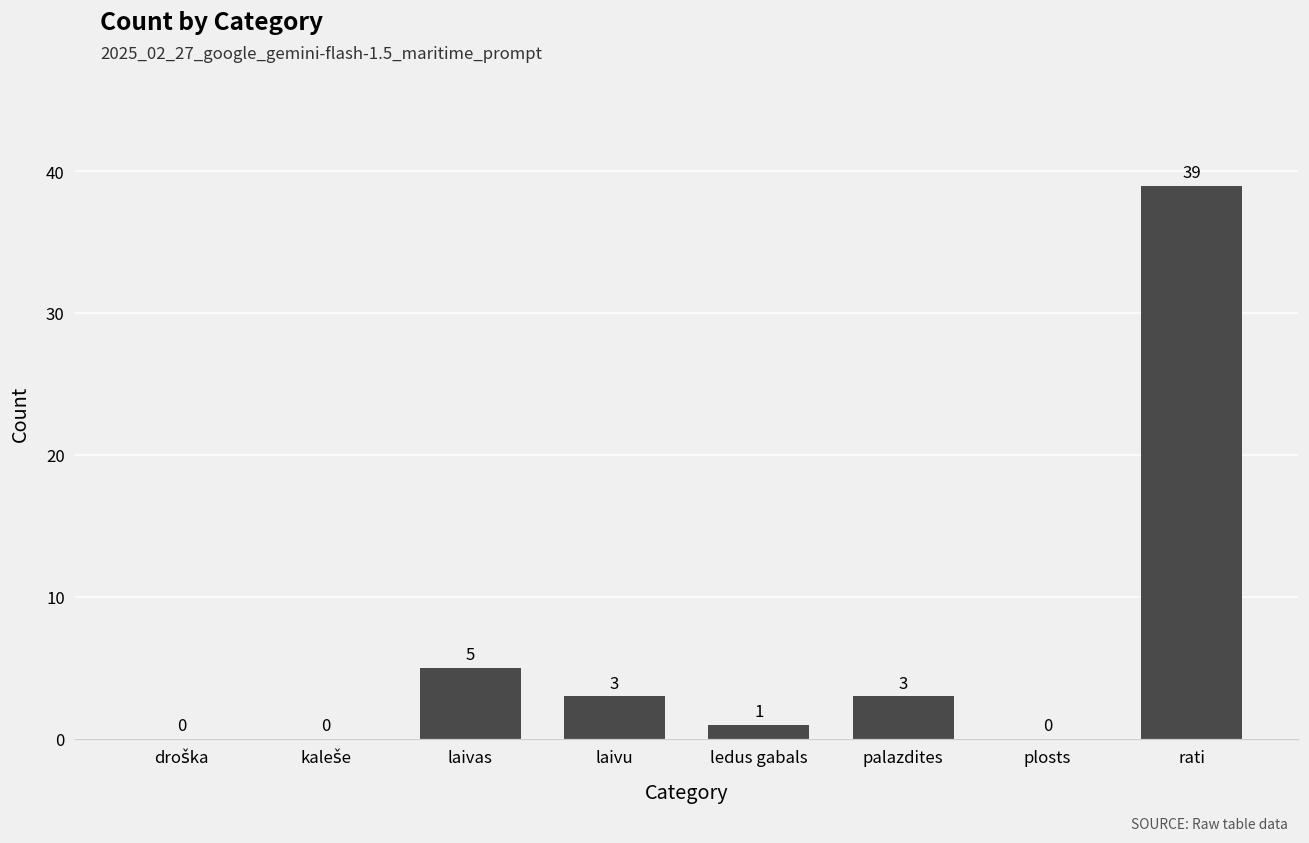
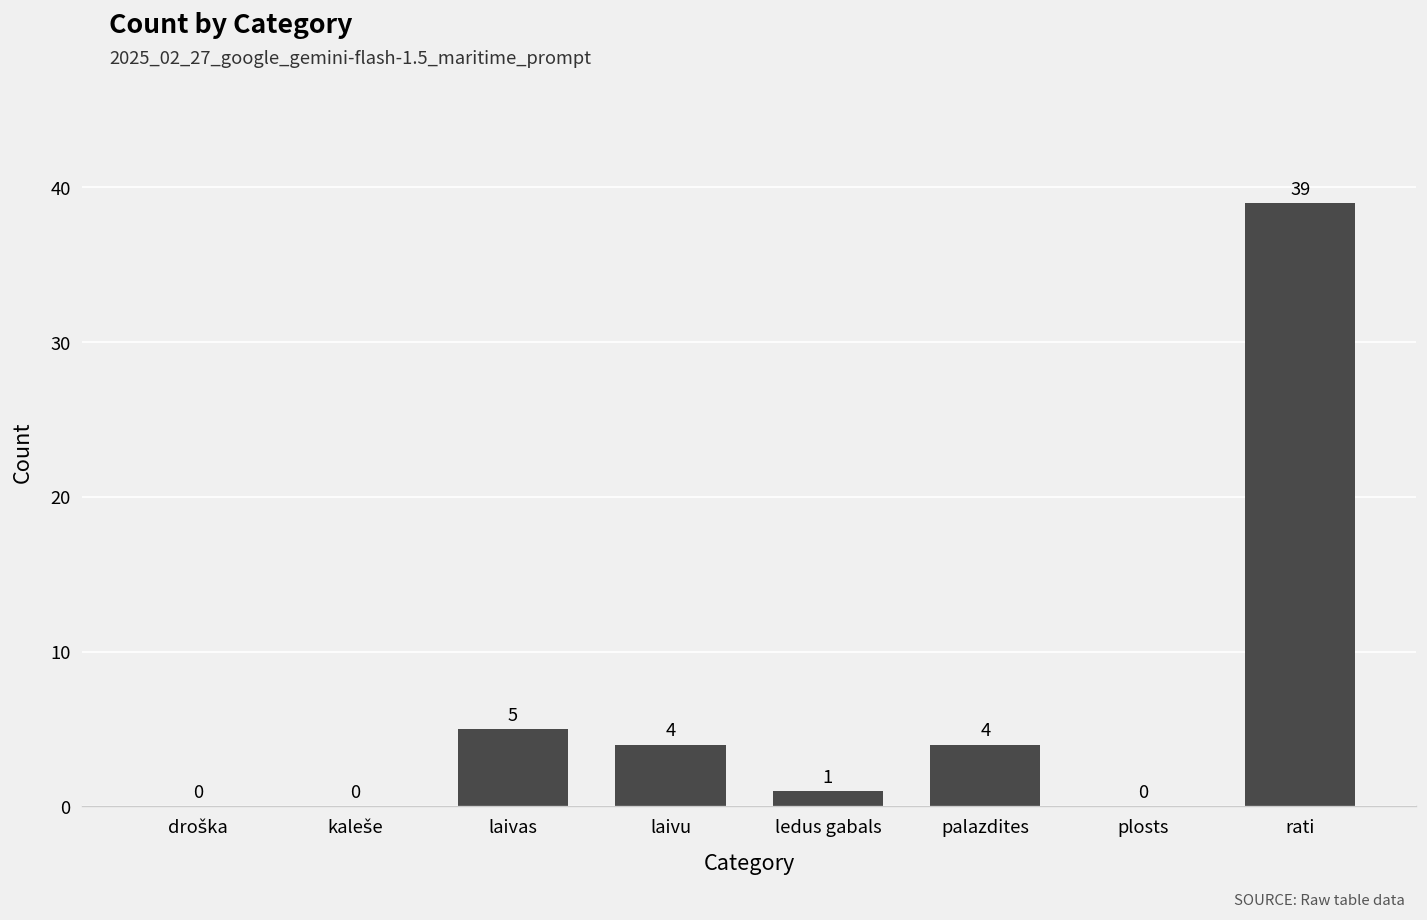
laivu: 3 -> 4
palazdites: 3 -> 4
